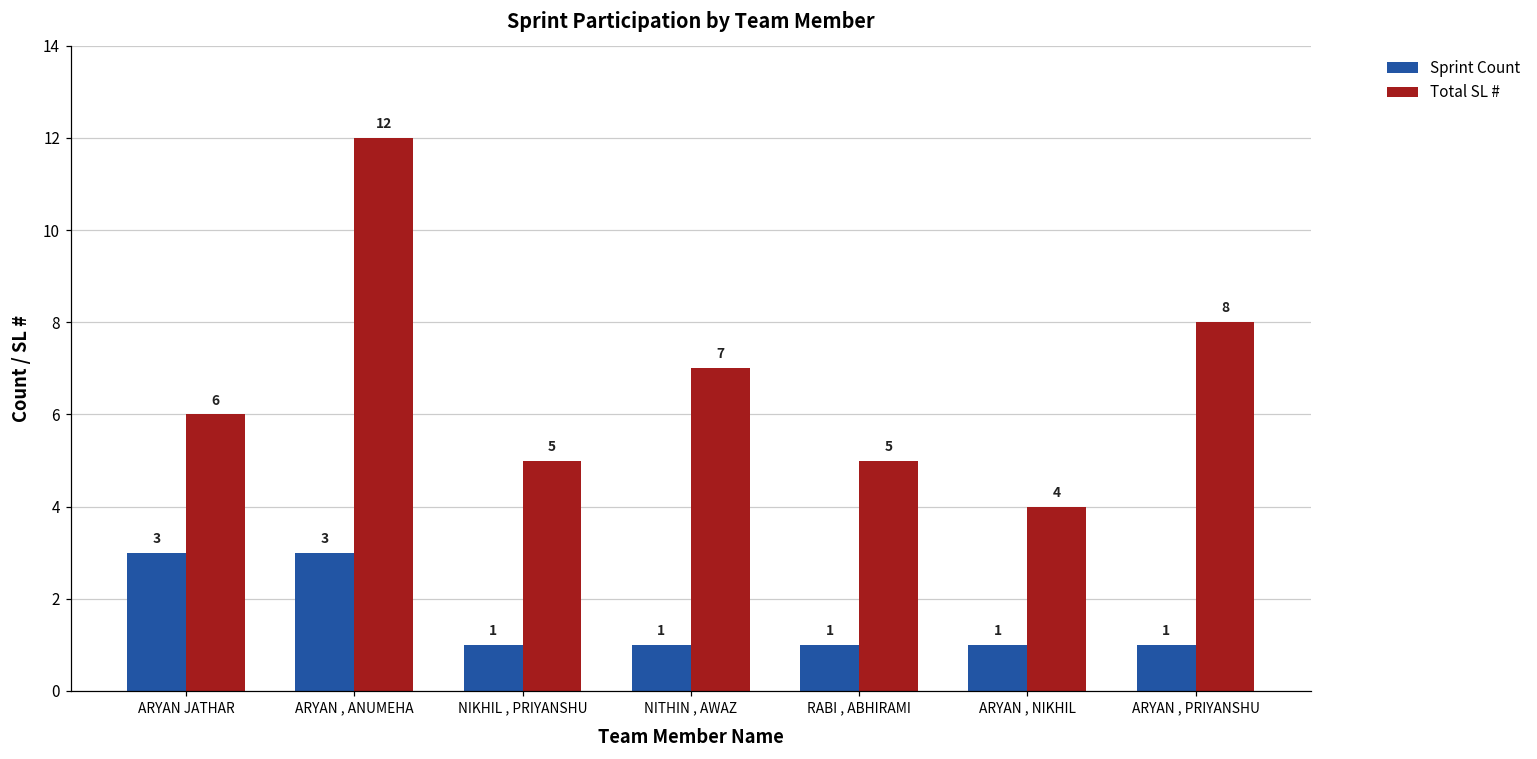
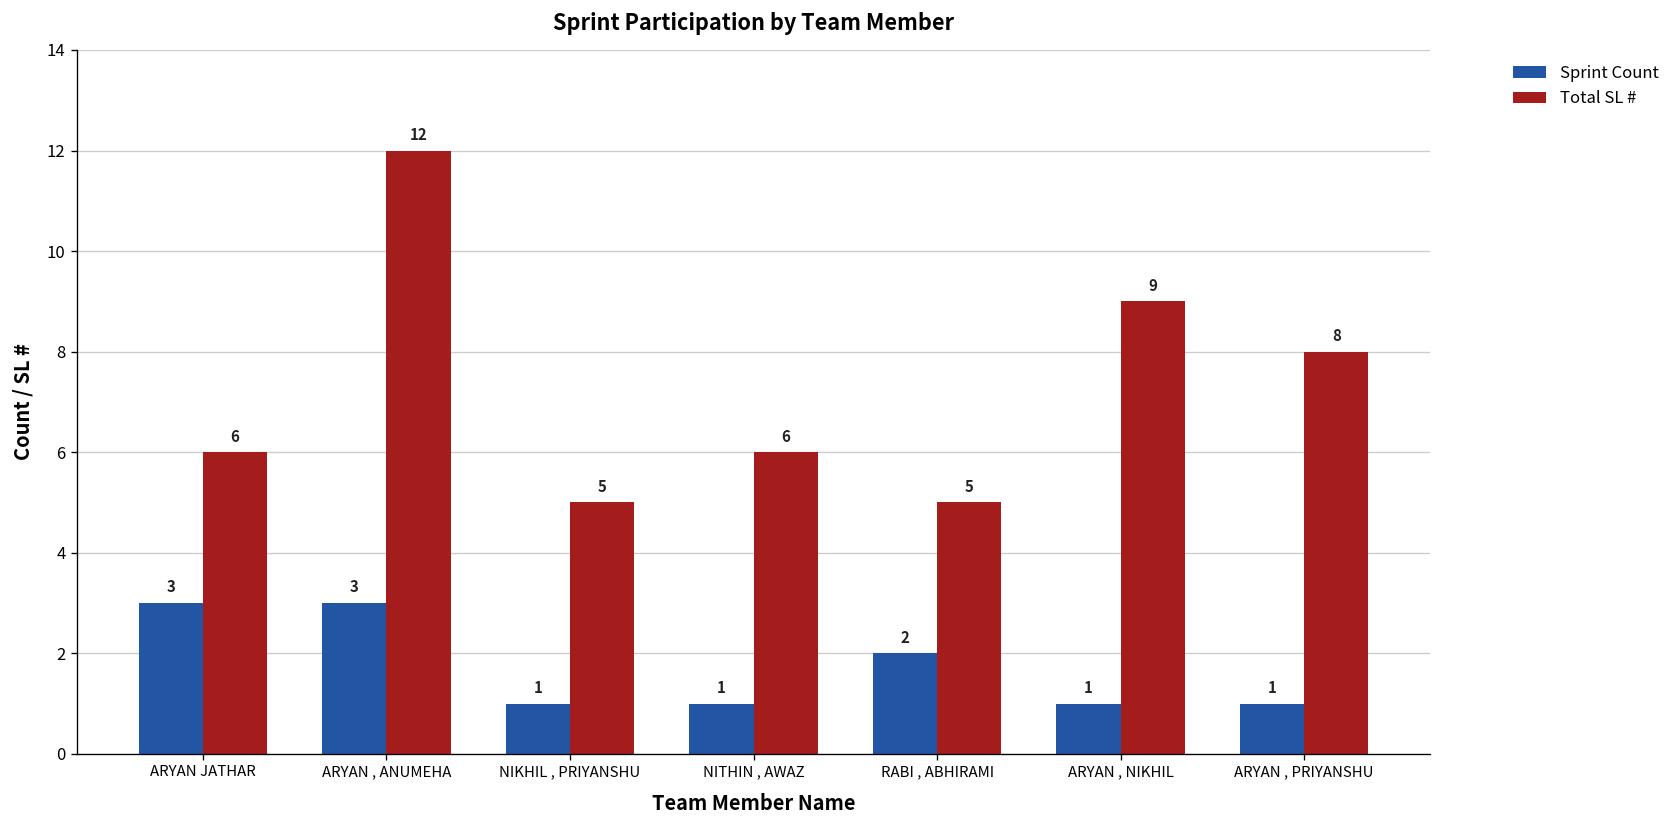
Total SL #, NITHIN , AWAZ: 7 -> 6
Sprint Count, RABI , ABHIRAMI: 1 -> 2
Total SL #, ARYAN , NIKHIL: 4 -> 9
